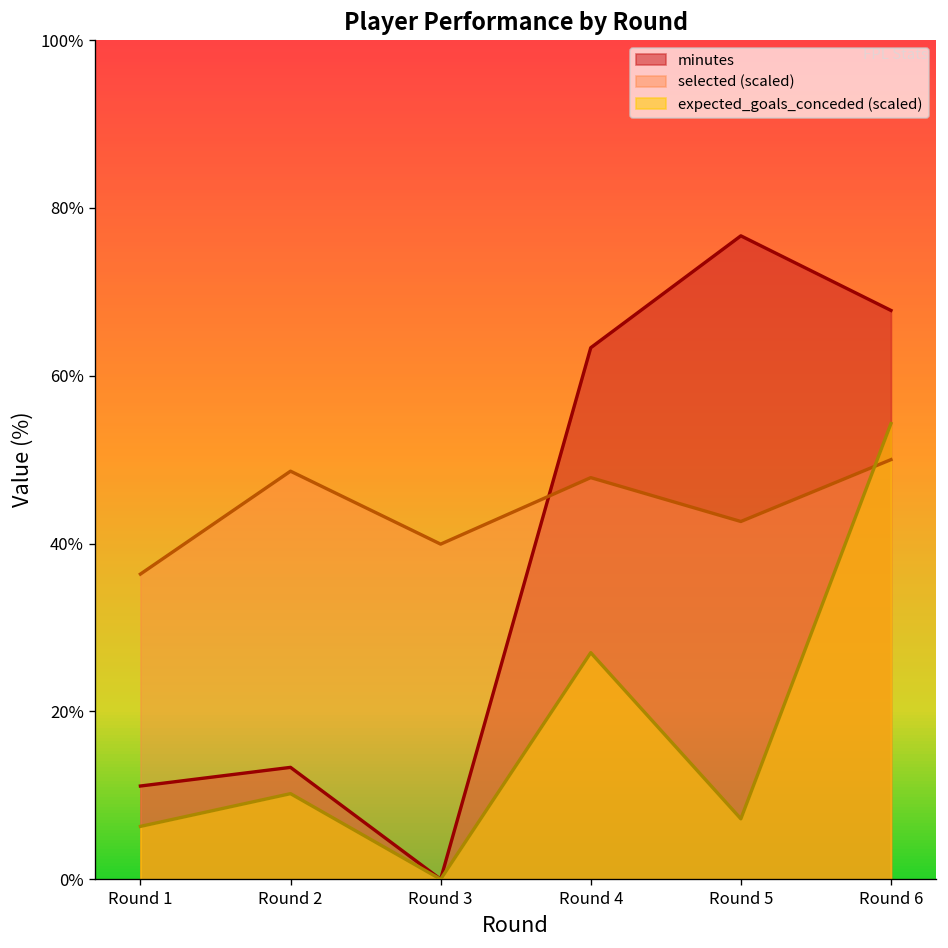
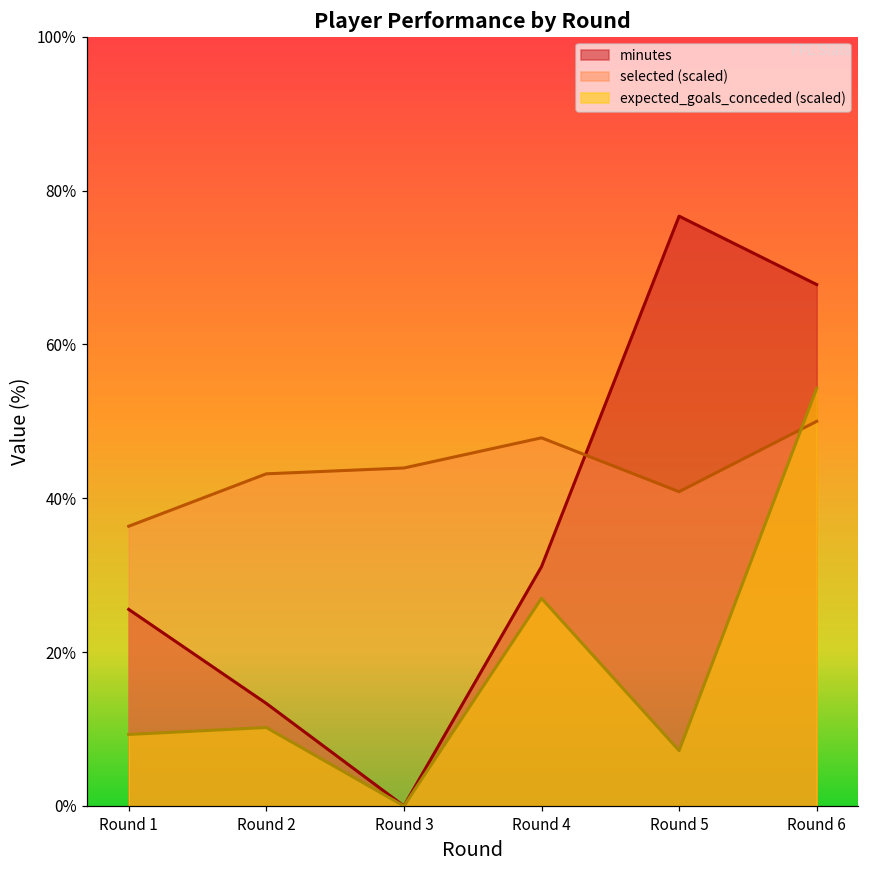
minutes, Round 1: 11% -> 26%
expected_goals_conceded (scaled), Round 1: 6% -> 9%
selected (scaled), Round 2: 49% -> 43%
selected (scaled), Round 3: 40% -> 44%
minutes, Round 4: 63% -> 31%
selected (scaled), Round 5: 43% -> 41%
